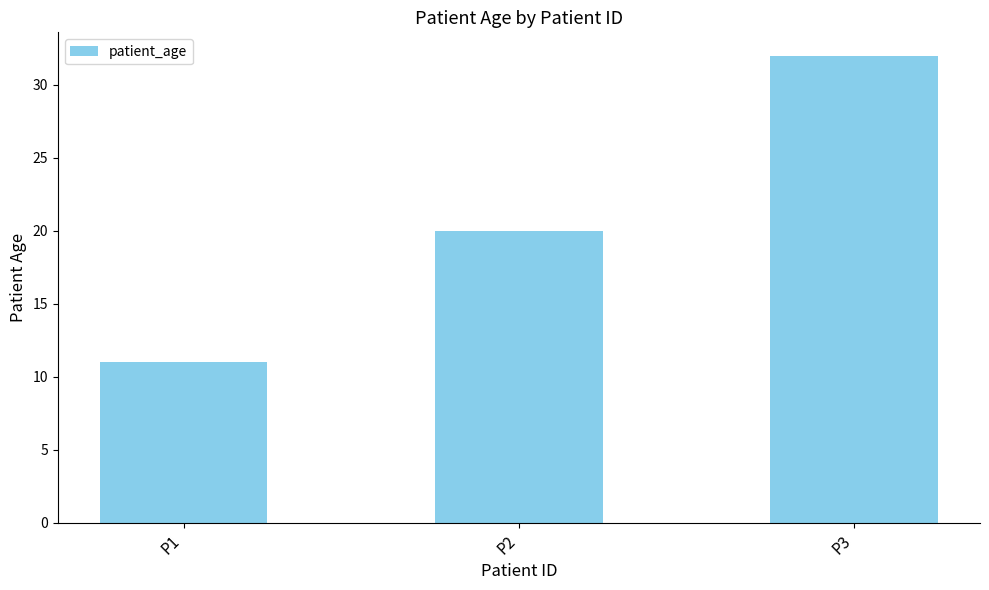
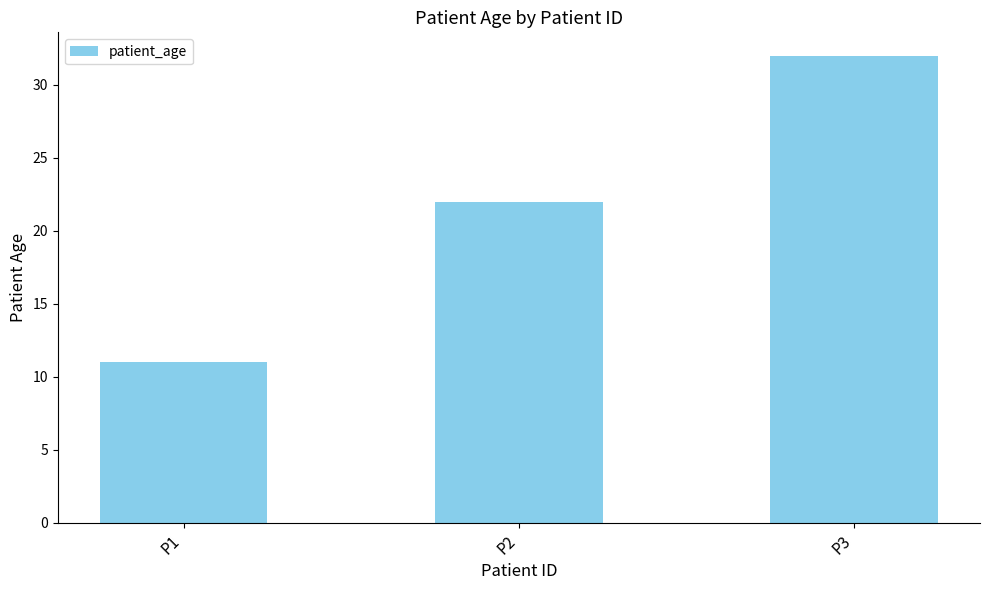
P2: 20 -> 22
